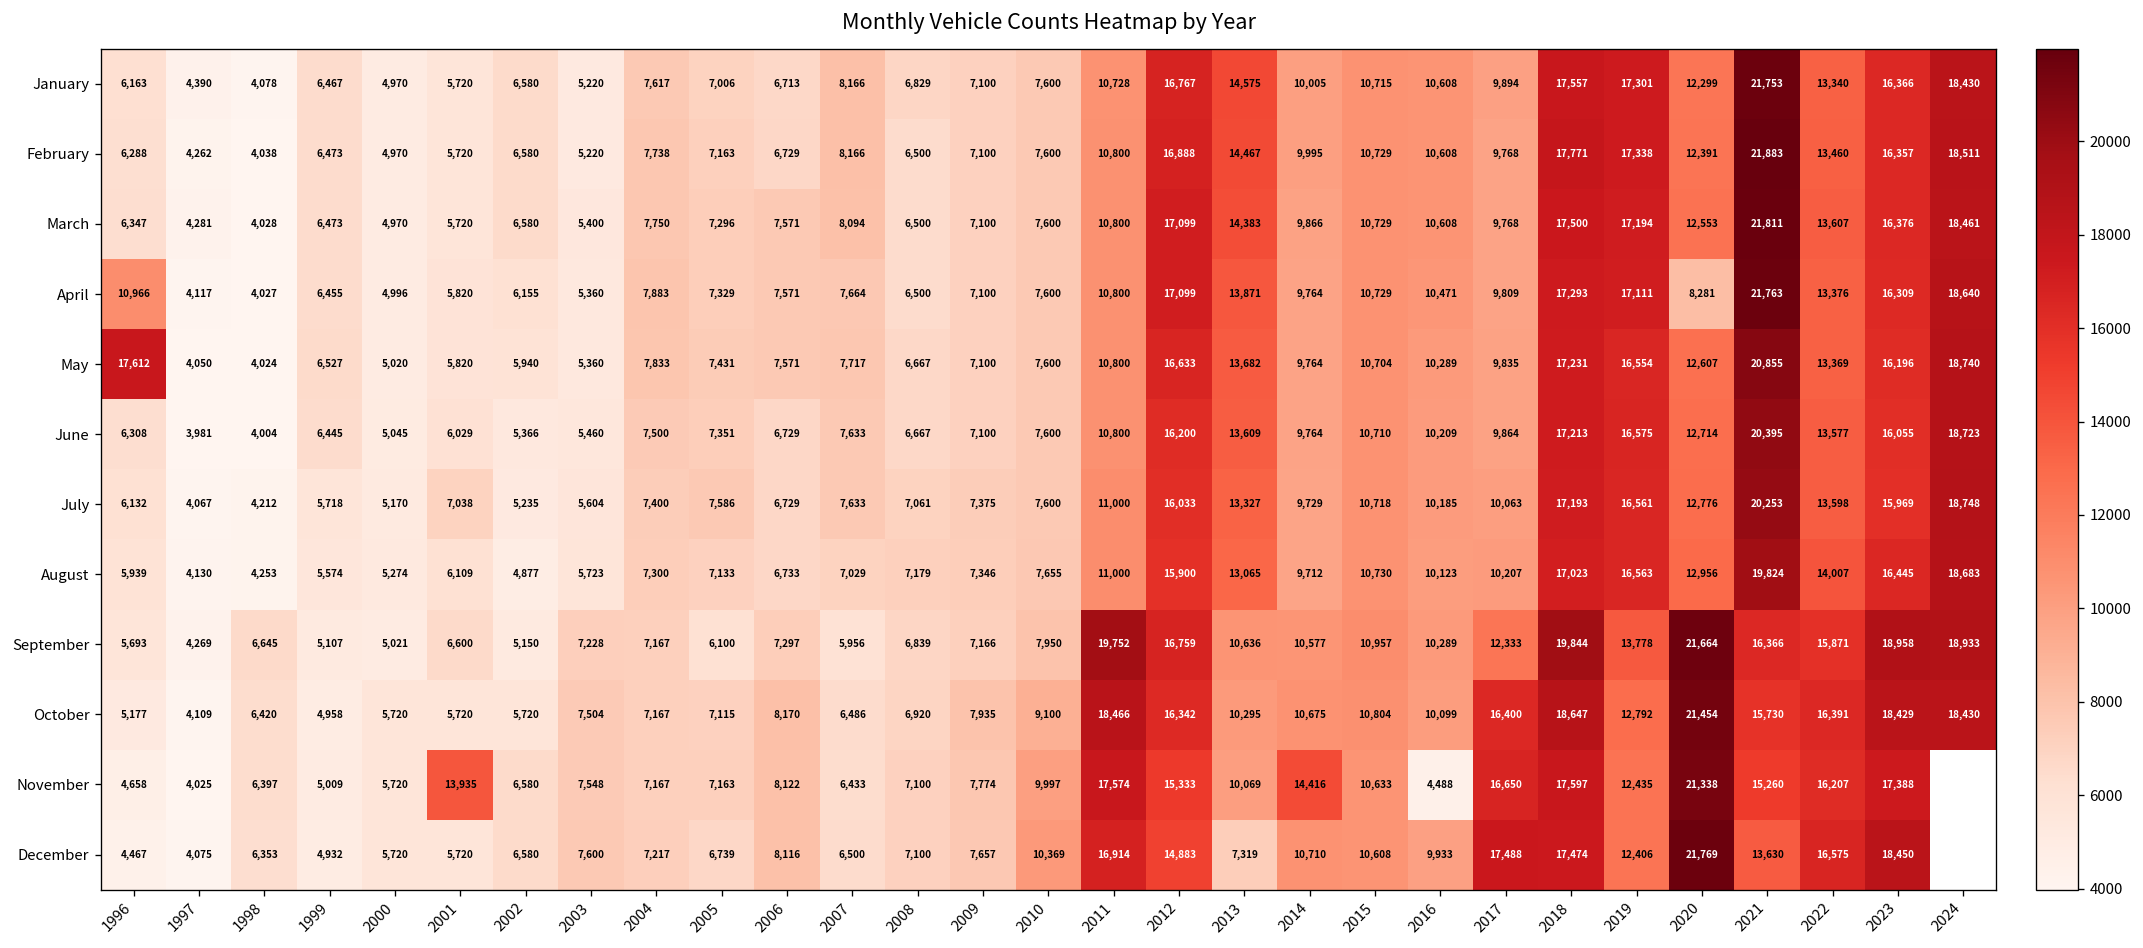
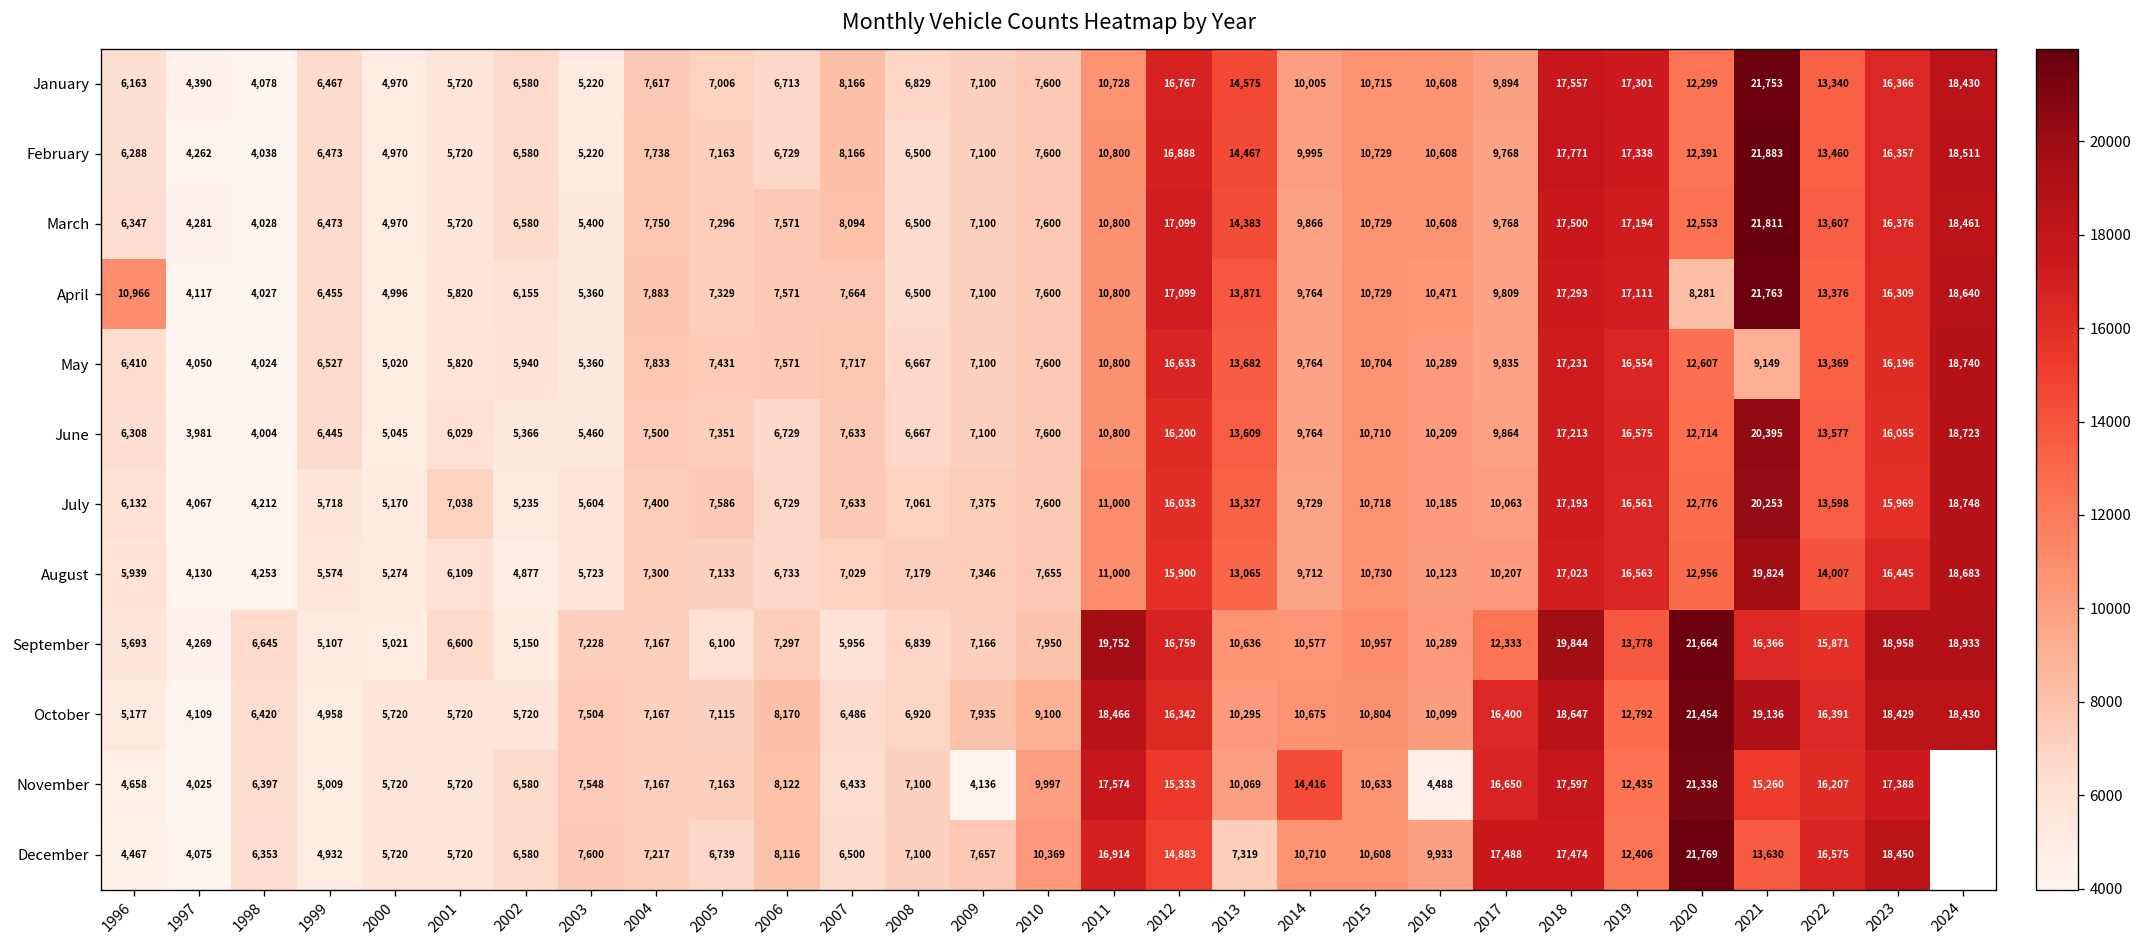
May, 1996: 17,612 -> 6,410
May, 2021: 20,855 -> 9,149
October, 2021: 15,730 -> 19,136
November, 2001: 13,935 -> 5,720
November, 2009: 7,774 -> 4,136
